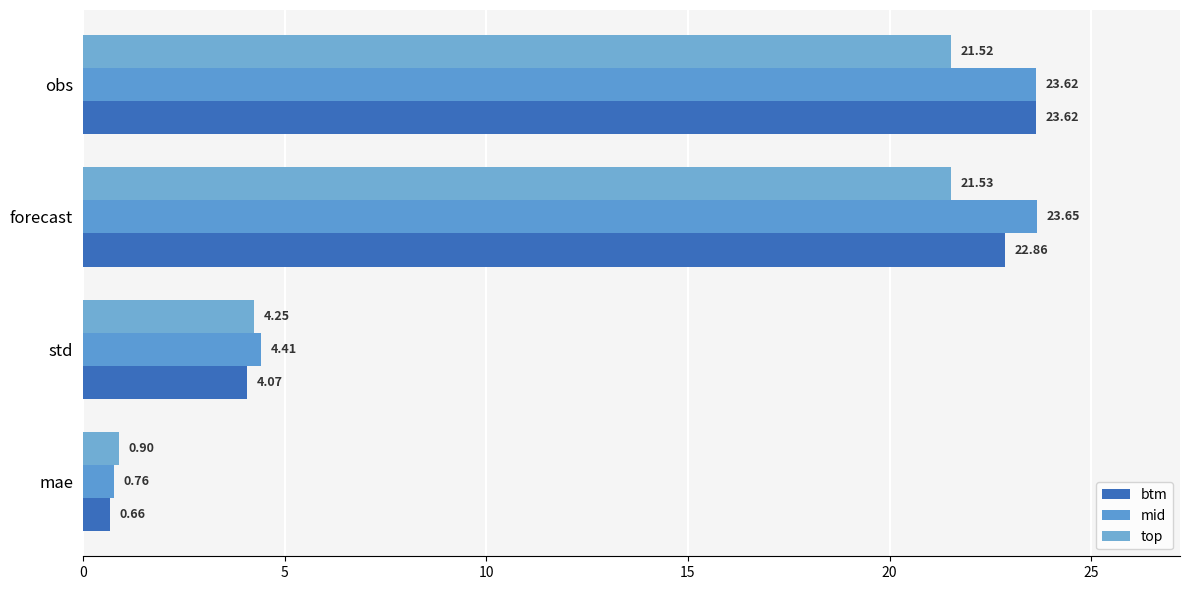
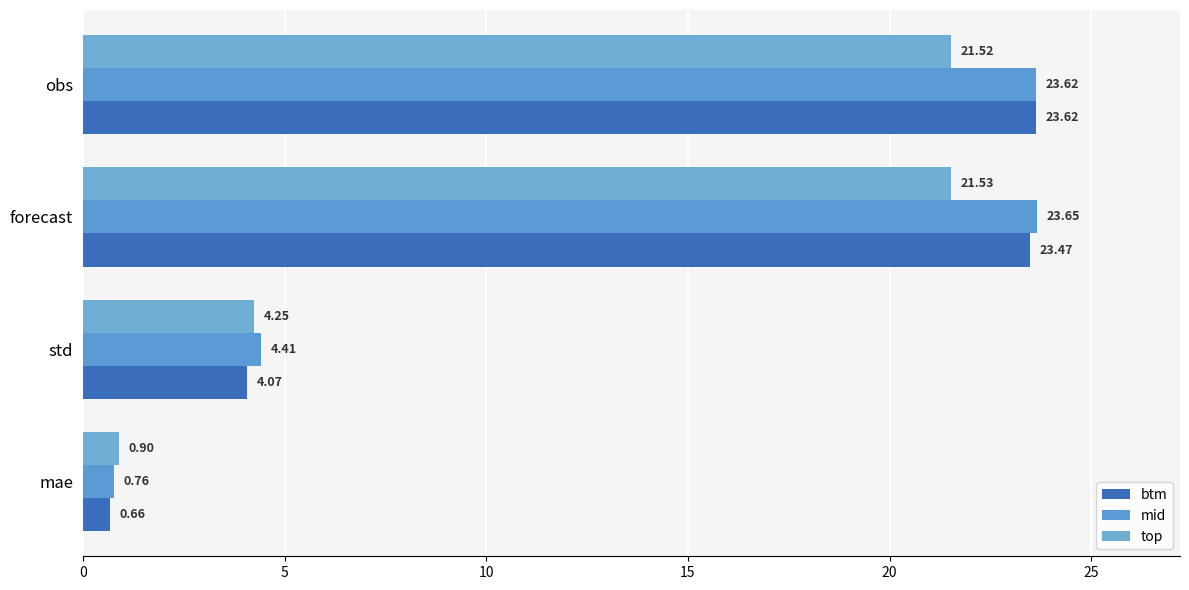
btm, forecast: 22.86 -> 23.47
